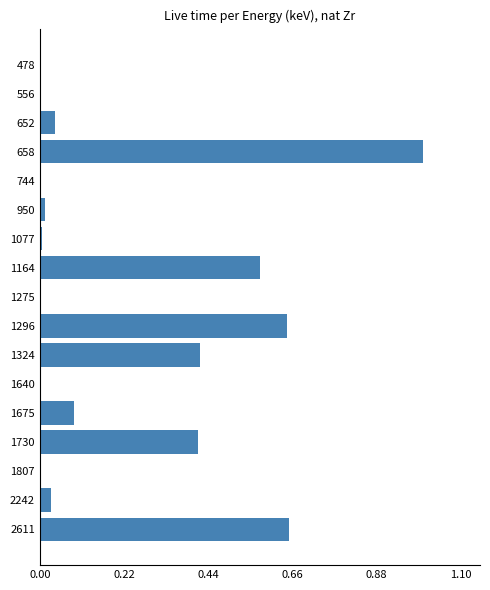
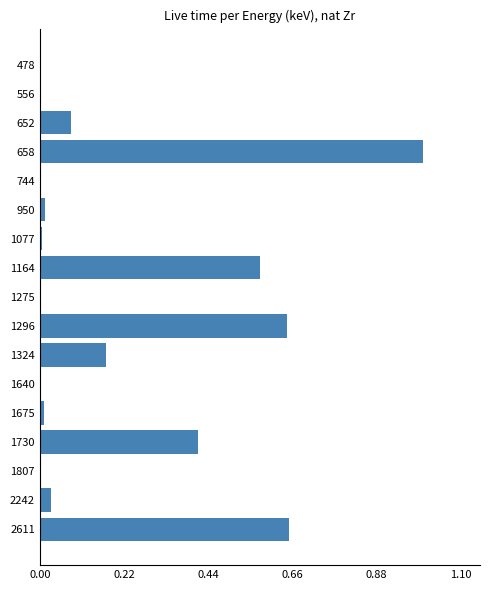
652: 0.04 -> 0.08
1324: 0.42 -> 0.17
1675: 0.09 -> 0.01
